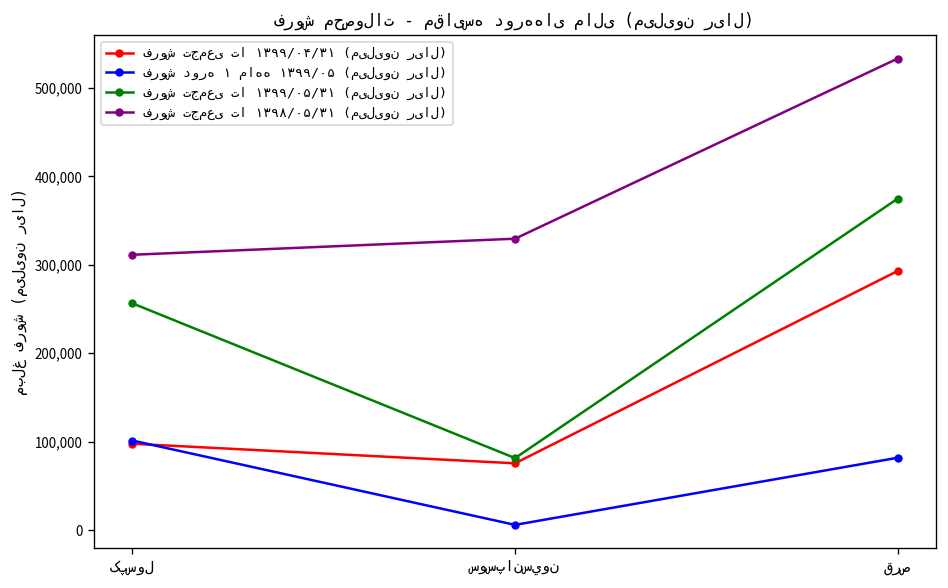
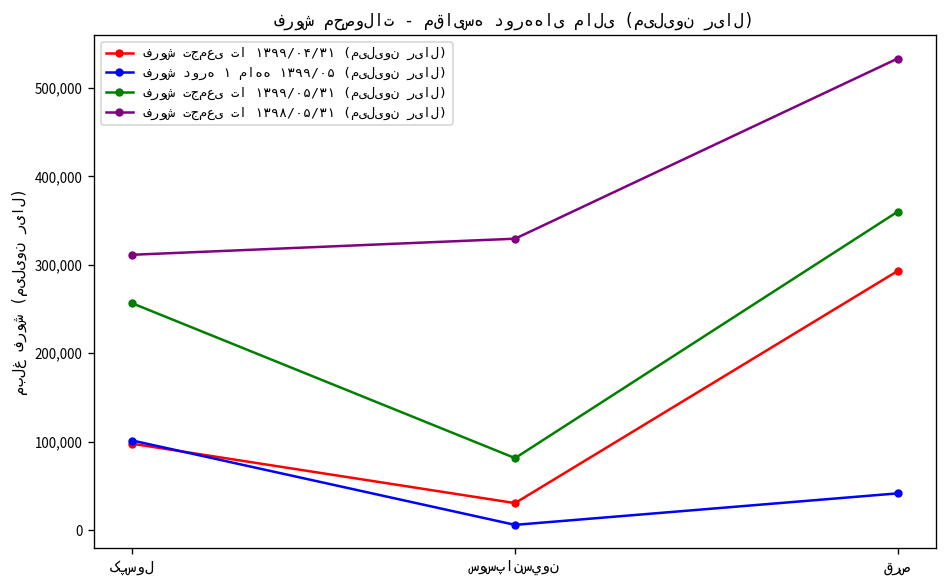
فروش تجمعی تا ۱۳۹۹/۰۴/۳۱ (میلیون ریال), سوسپانسيون: 80,000 -> 30,000
فروش دوره ۱ ماهه ۱۳۹۹/۰۵ (میلیون ریال), قرص: 80,000 -> 40,000
فروش تجمعی تا ۱۳۹۹/۰۵/۳۱ (میلیون ریال), قرص: 370,000 -> 360,000
